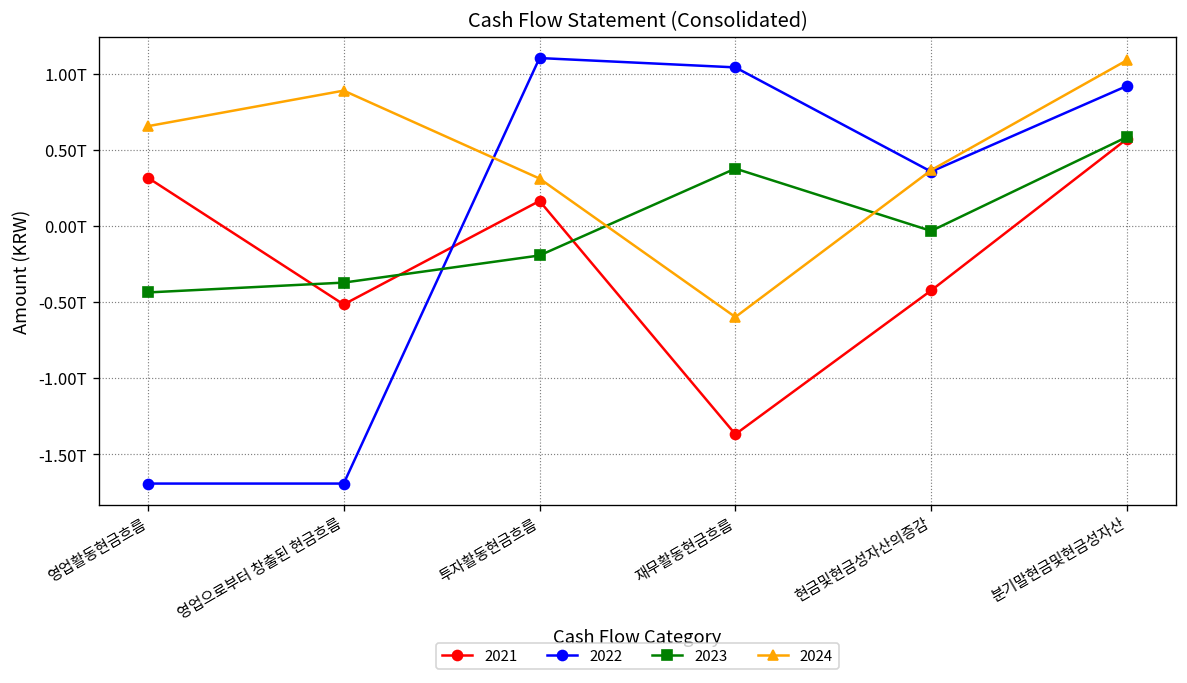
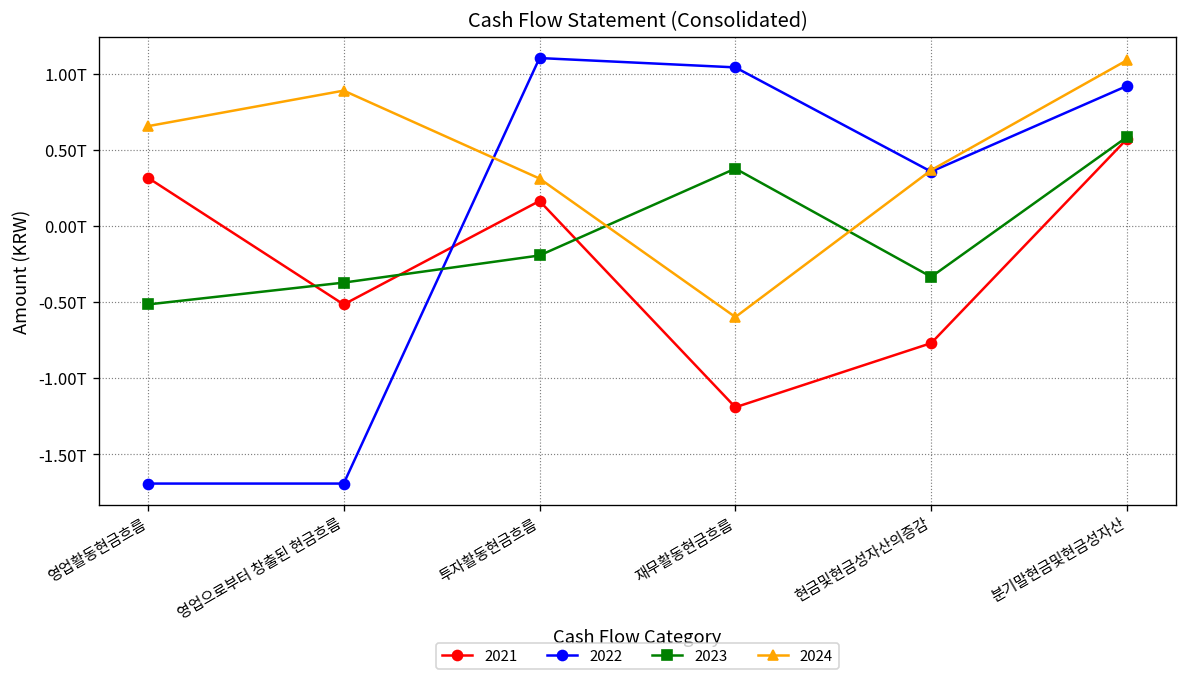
2023, 영업활동현금흐름: -0.44T -> -0.52T
2021, 재무활동현금흐름: -1.37T -> -1.19T
2021, 현금및현금성자산의증감: -0.42T -> -0.77T
2023, 현금및현금성자산의증감: -0.03T -> -0.34T
